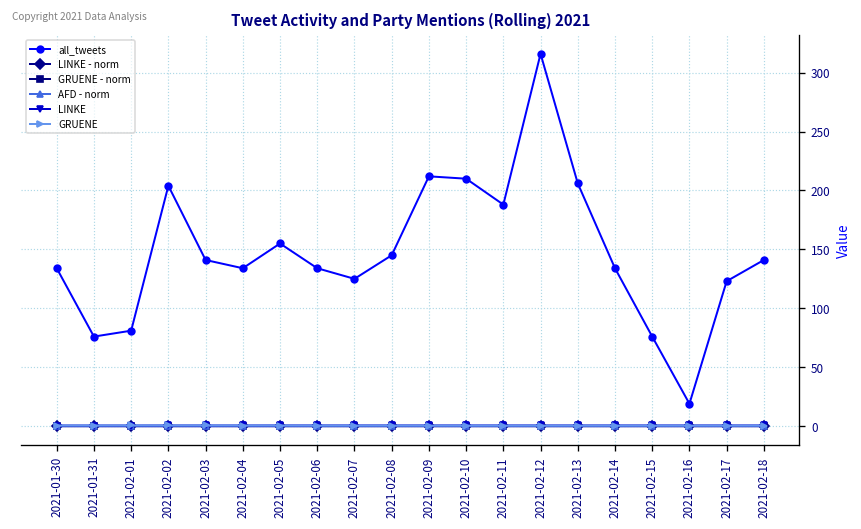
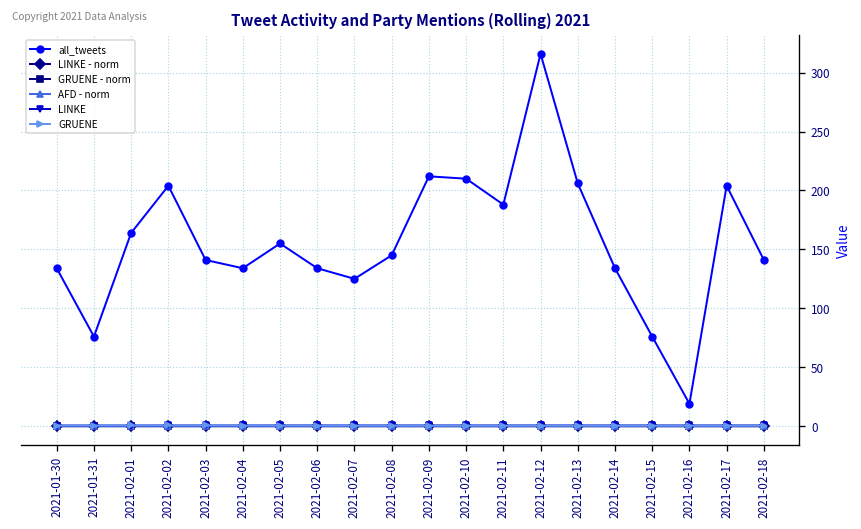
all_tweets, 2021-02-01: 80 -> 160
all_tweets, 2021-02-17: 120 -> 200
